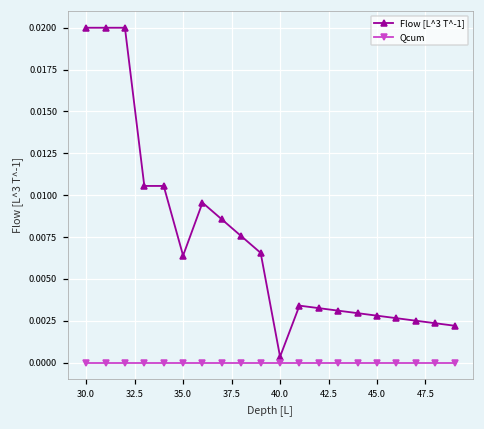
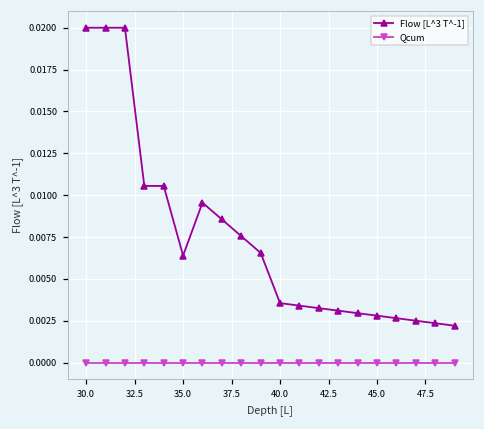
Flow [L^3 T^-1], 40.0: 0.0003 -> 0.0035
